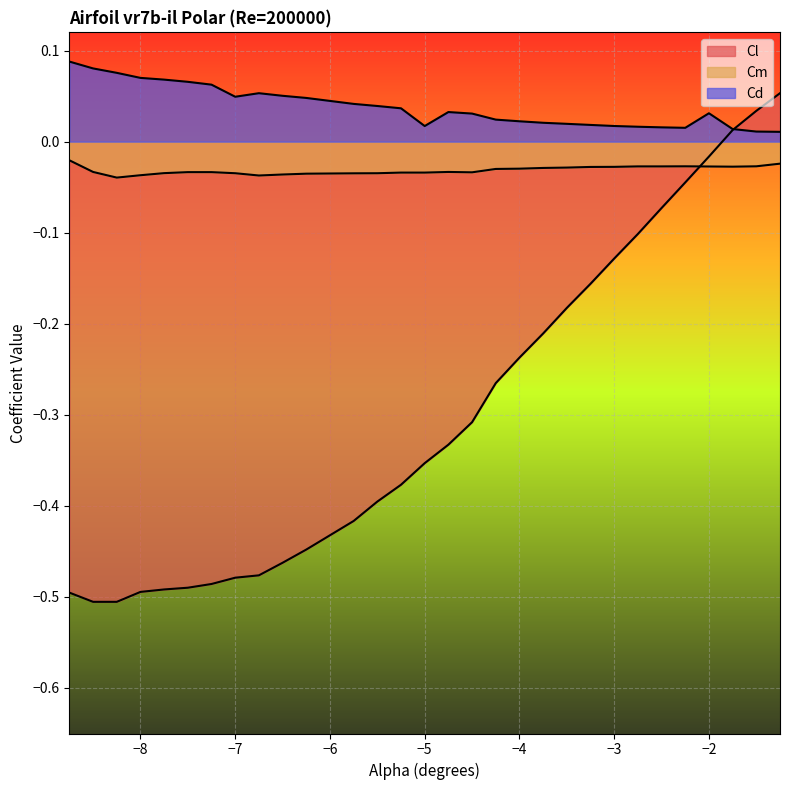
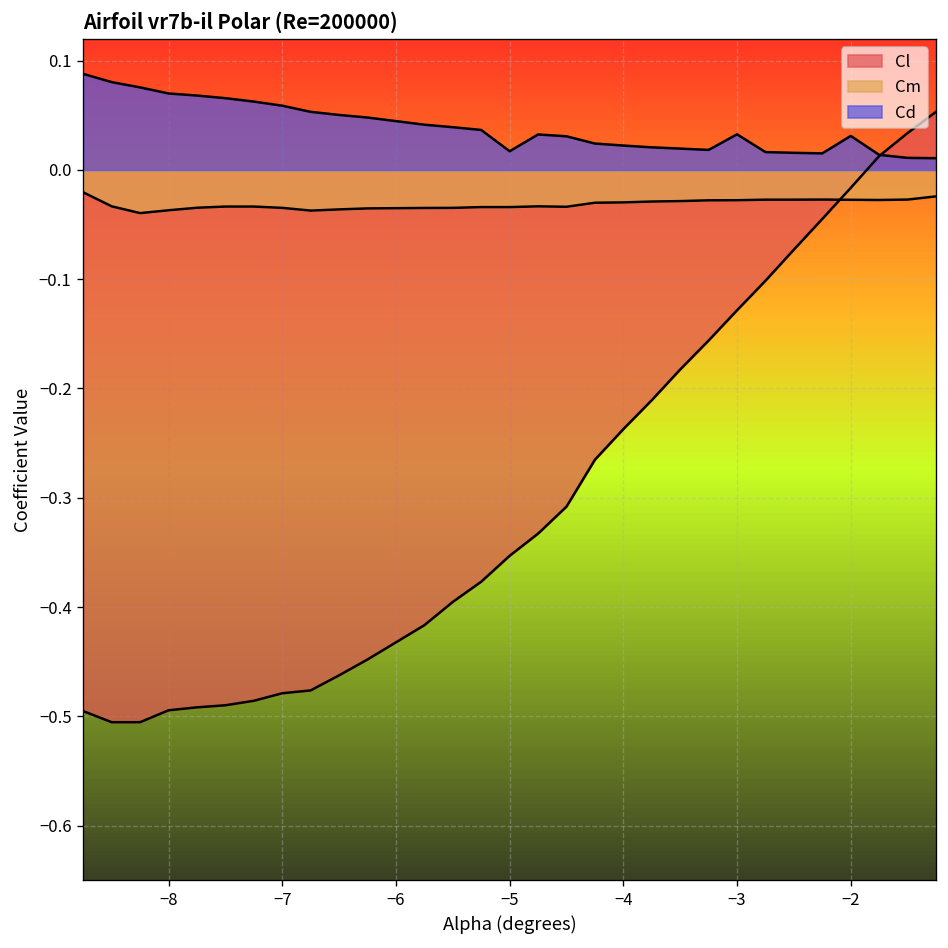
Cd, −7: 0.05 -> 0.06
Cd, −3: 0.02 -> 0.03
